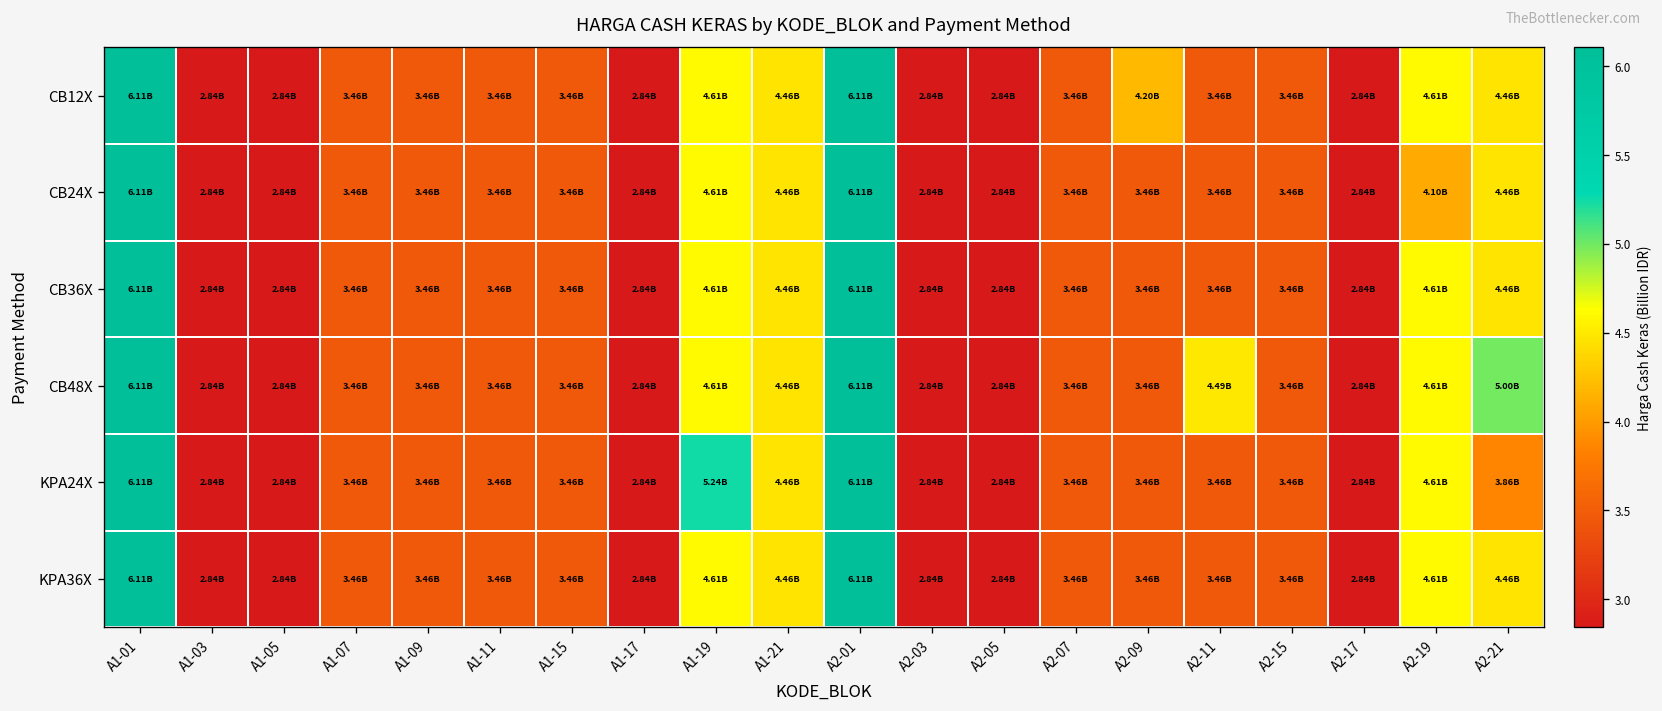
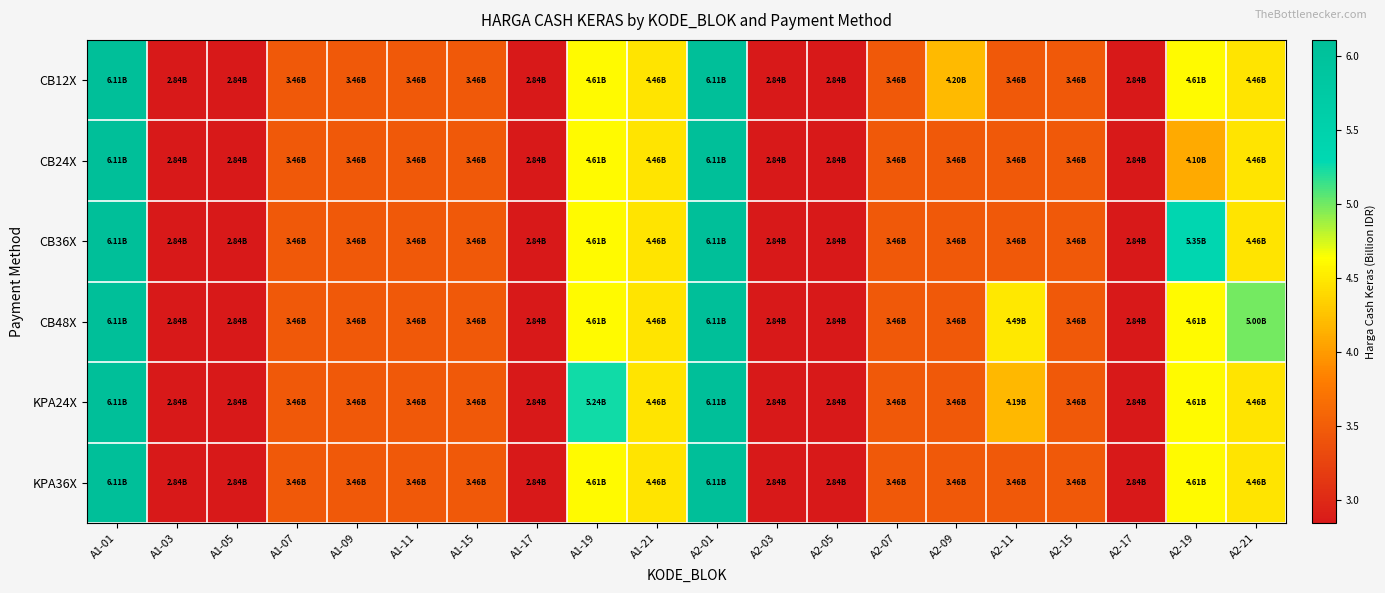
CB36X, A2-19: 4.61B -> 5.35B
KPA24X, A2-11: 3.46B -> 4.19B
KPA24X, A2-21: 3.86B -> 4.46B
